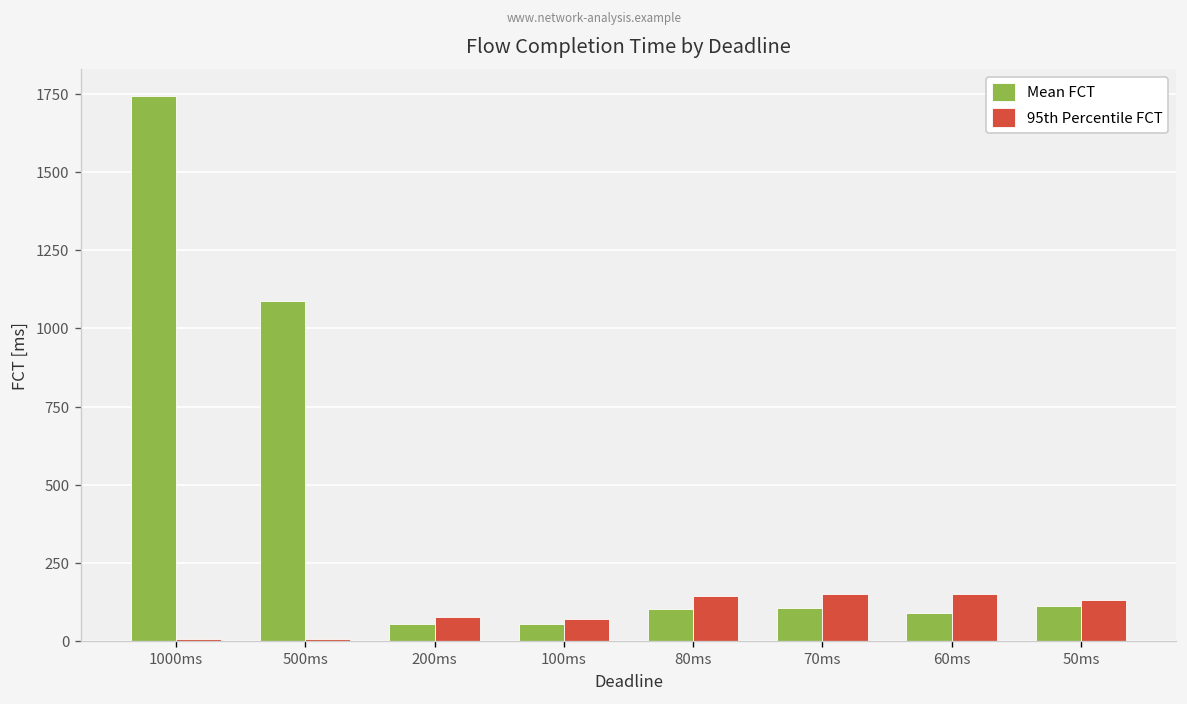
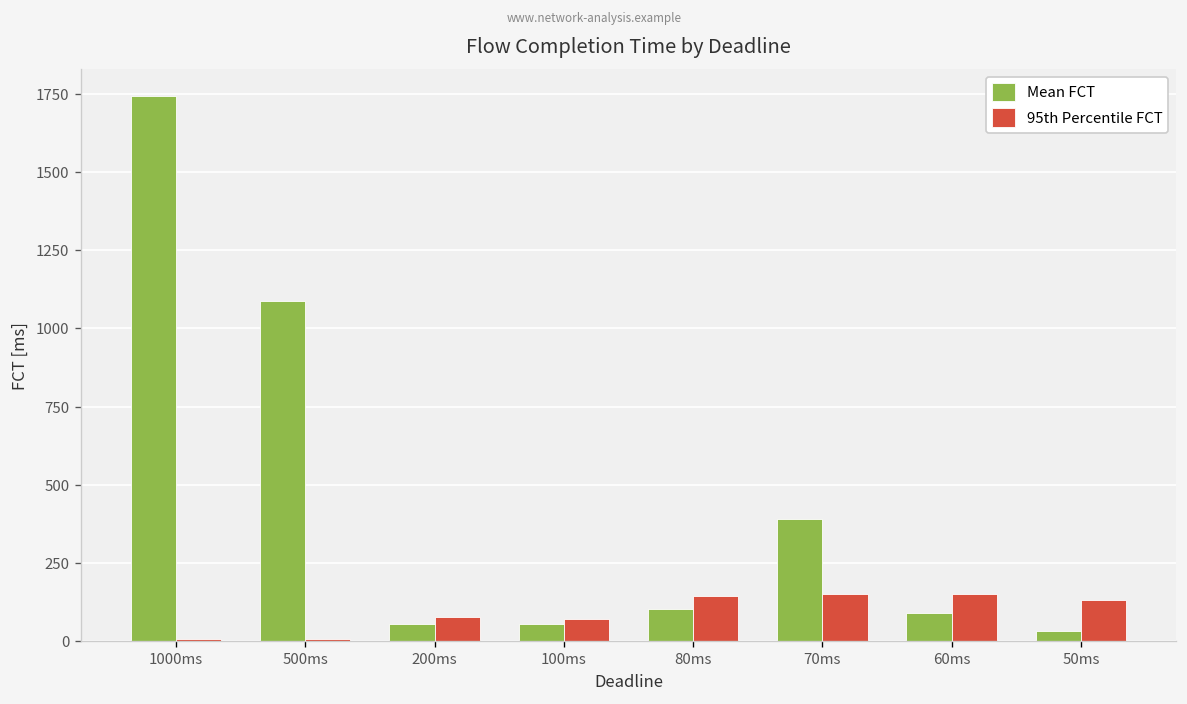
Mean FCT, 70ms: 110 -> 390
Mean FCT, 50ms: 110 -> 30
